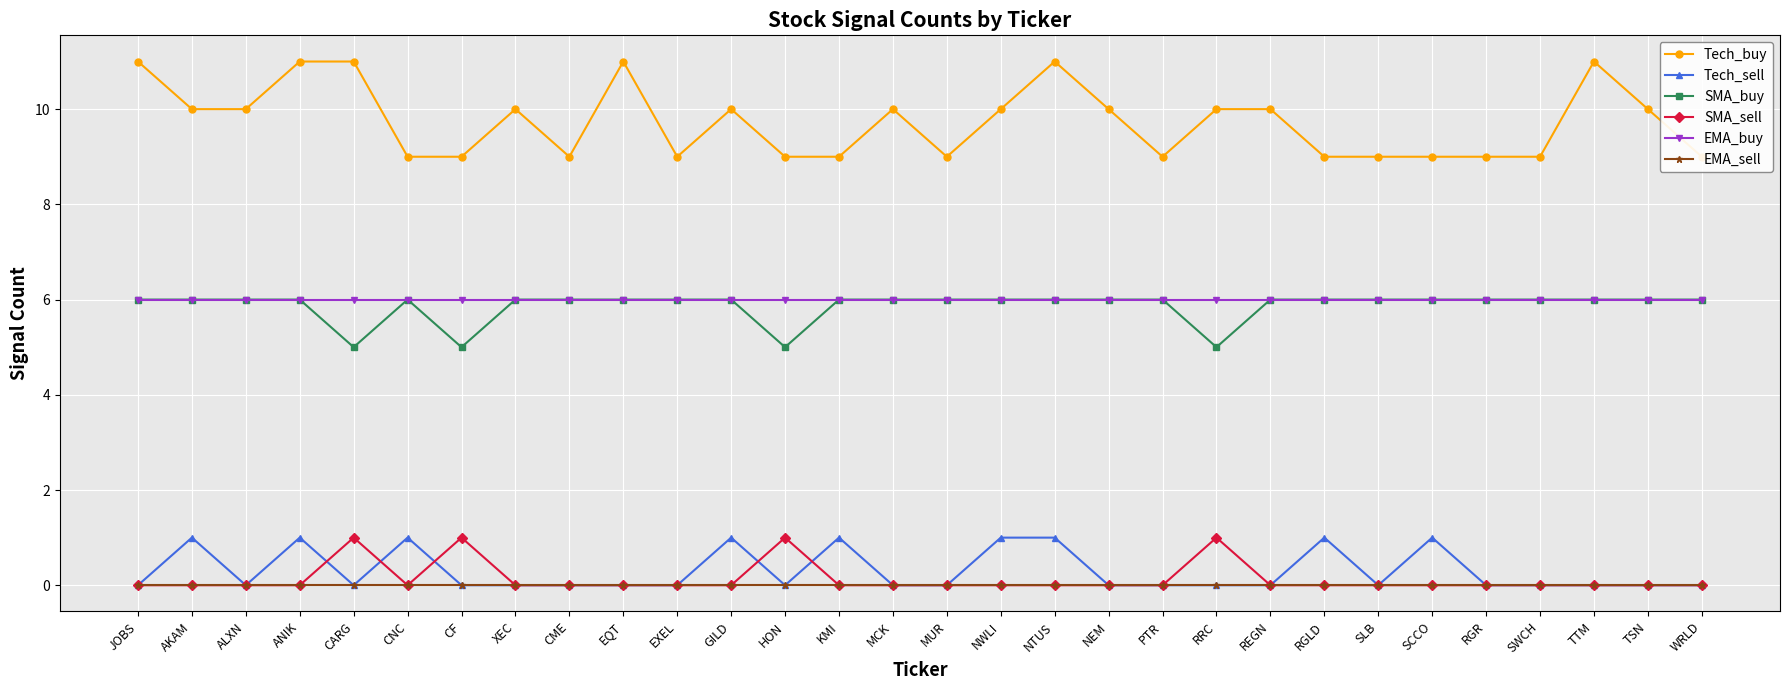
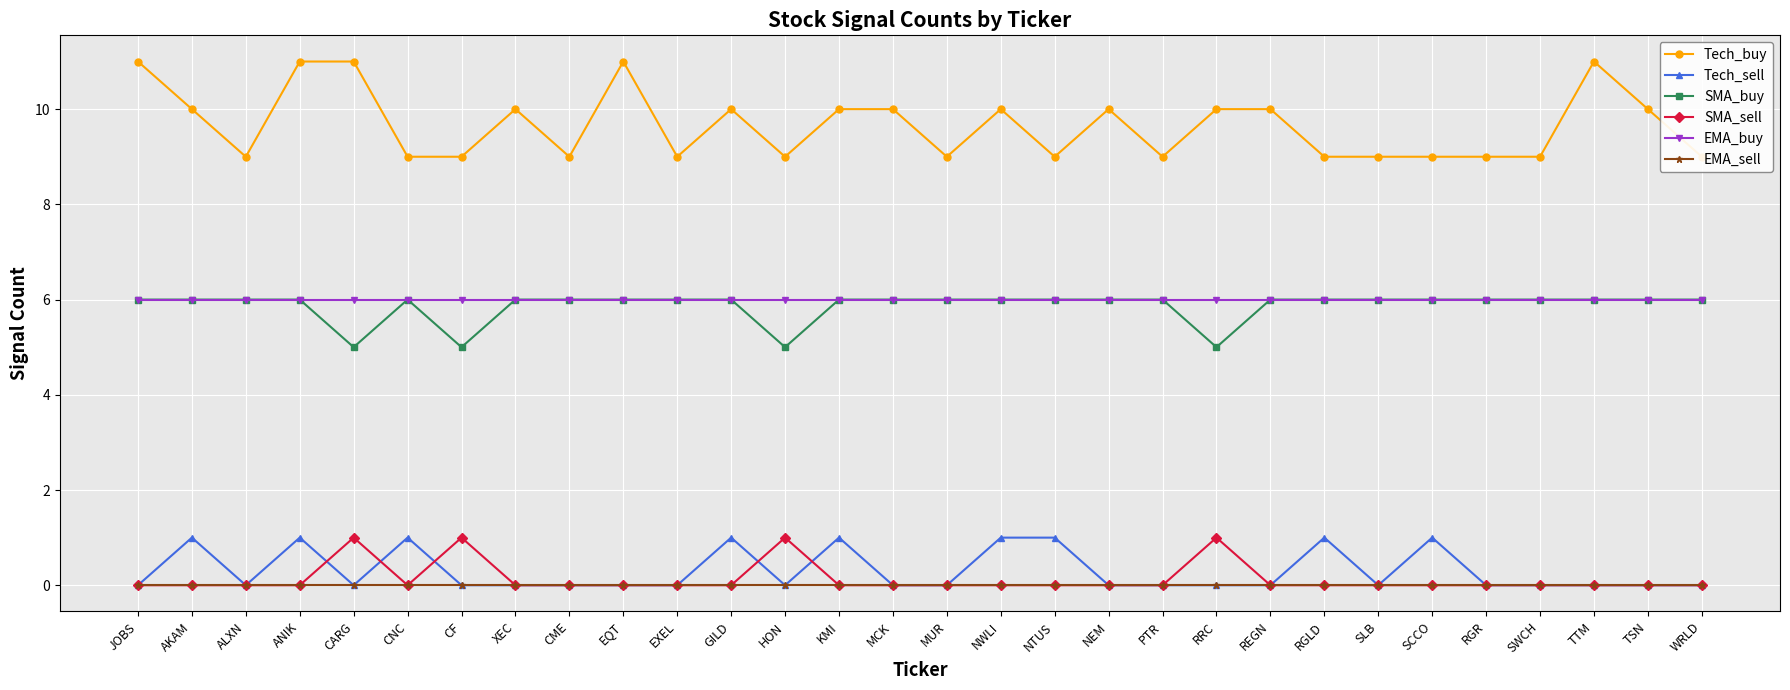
Tech_buy, ALXN: 10 -> 9
Tech_buy, KMI: 9 -> 10
Tech_buy, NTUS: 11 -> 9
